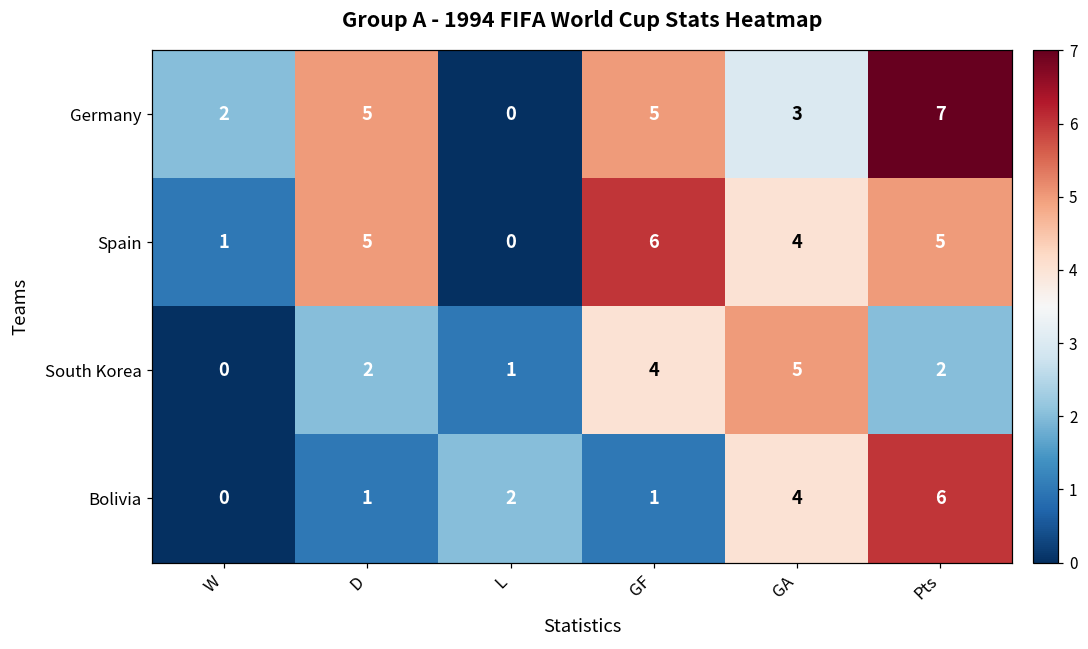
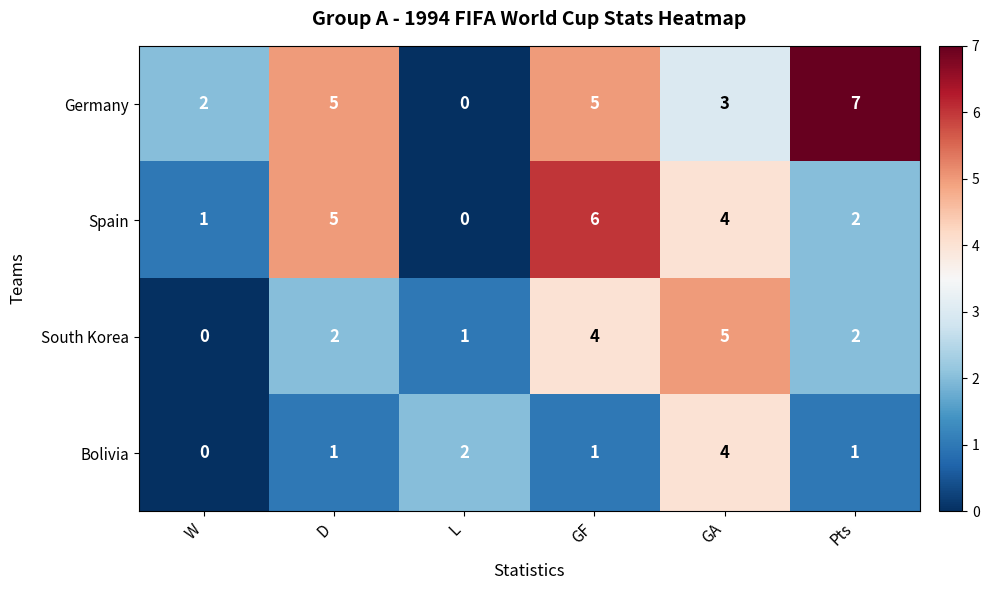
Spain, Pts: 5 -> 2
Bolivia, Pts: 6 -> 1
